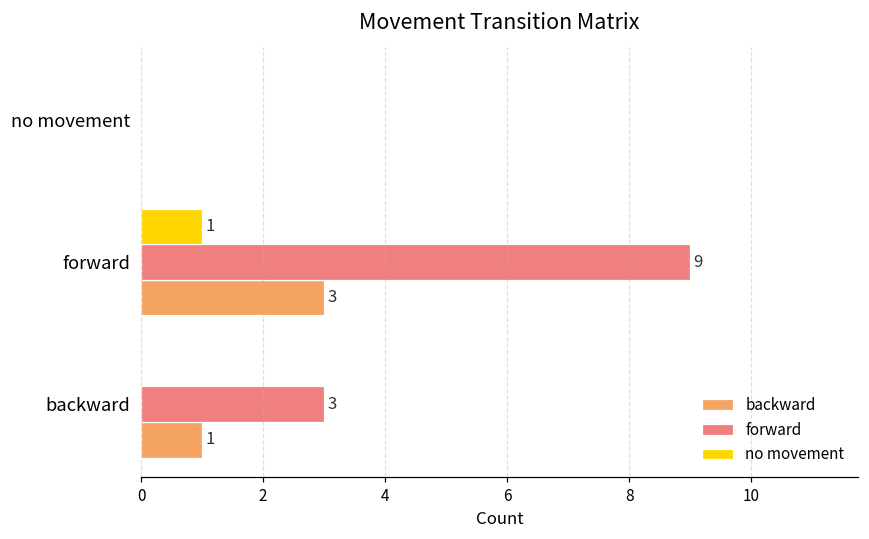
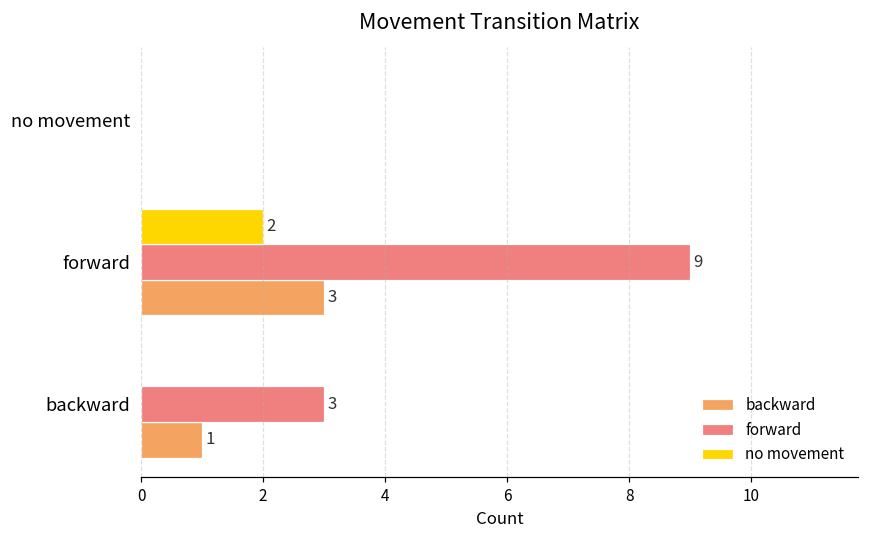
no movement, forward: 1 -> 2
